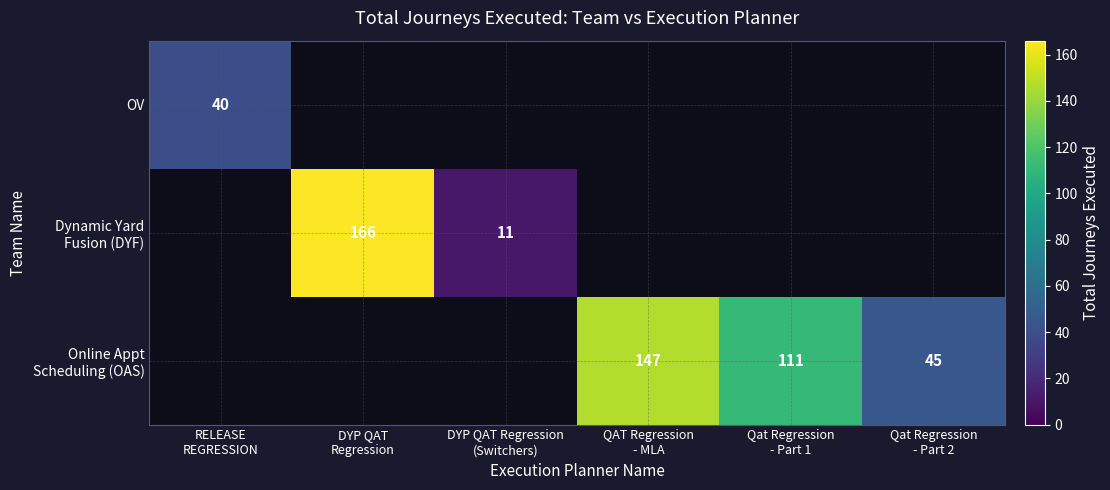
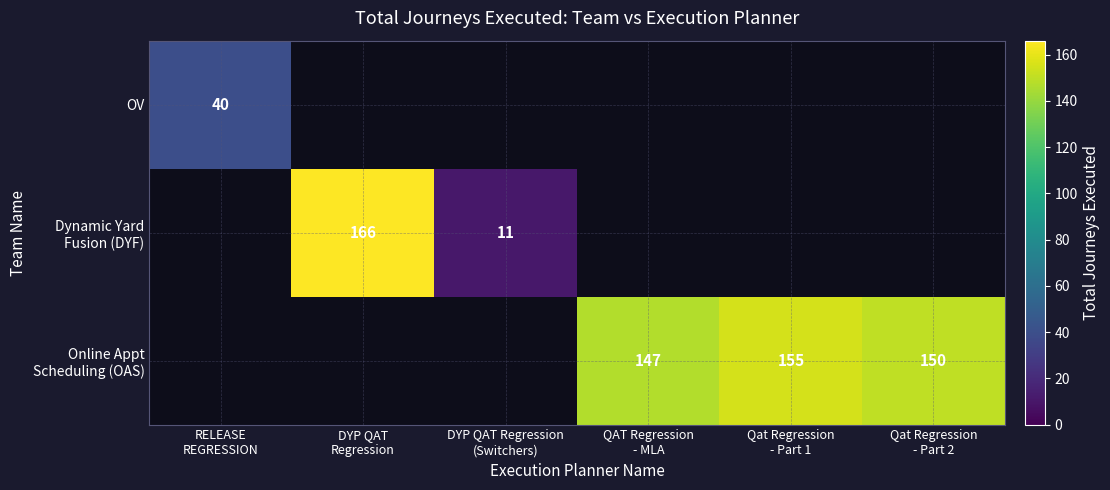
Online Appt Scheduling (OAS), Qat Regression - Part 1: 111 -> 155
Online Appt Scheduling (OAS), Qat Regression - Part 2: 45 -> 150
